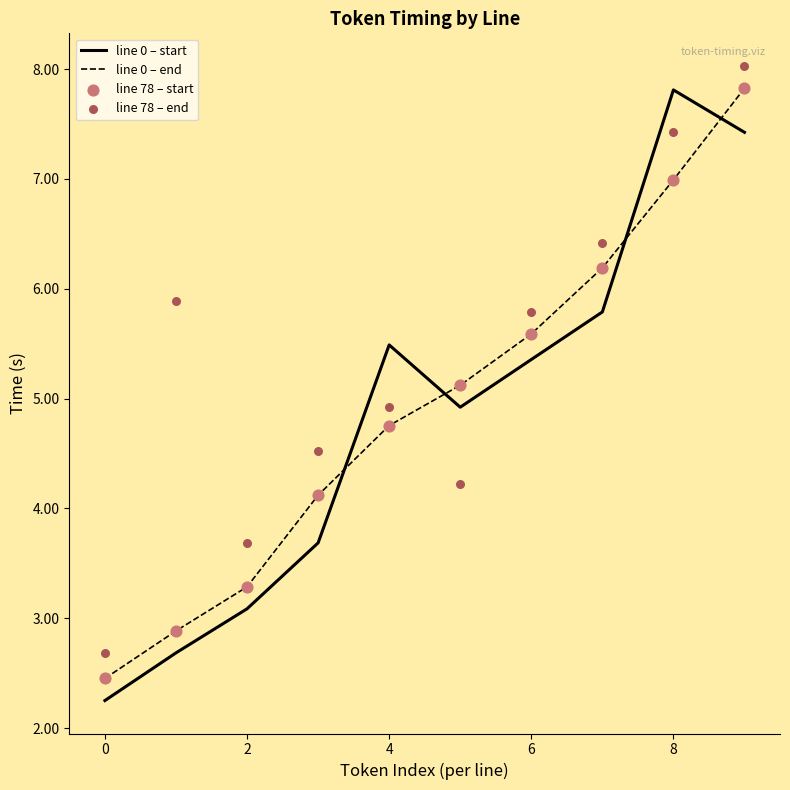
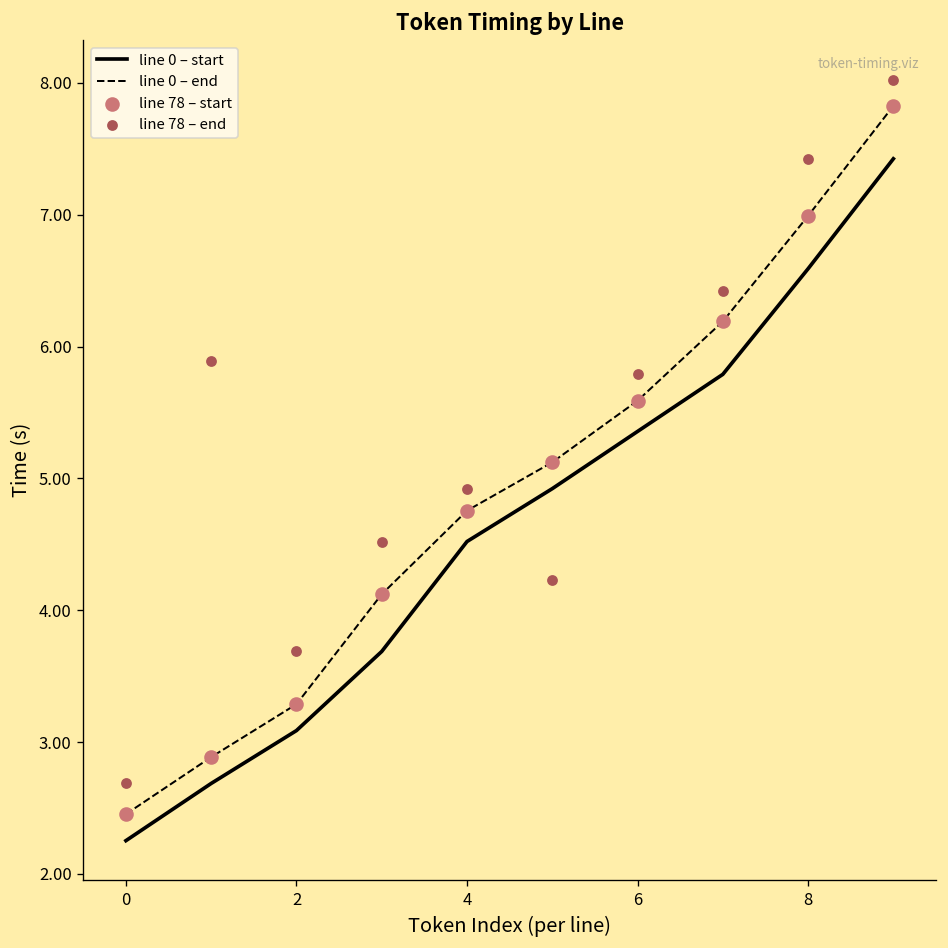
line 0 – start, 4: 5.49 -> 4.52
line 0 – start, 8: 7.81 -> 6.59
